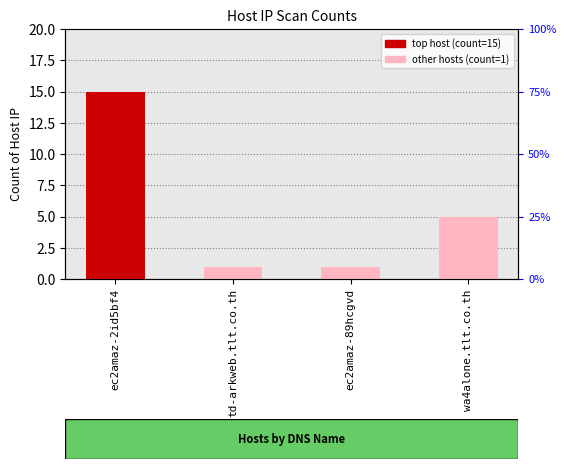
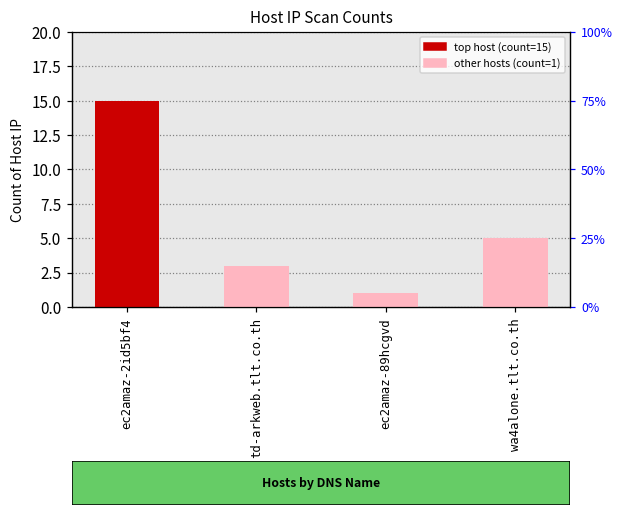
td-arkweb.tlt.co.th: 1 -> 3
